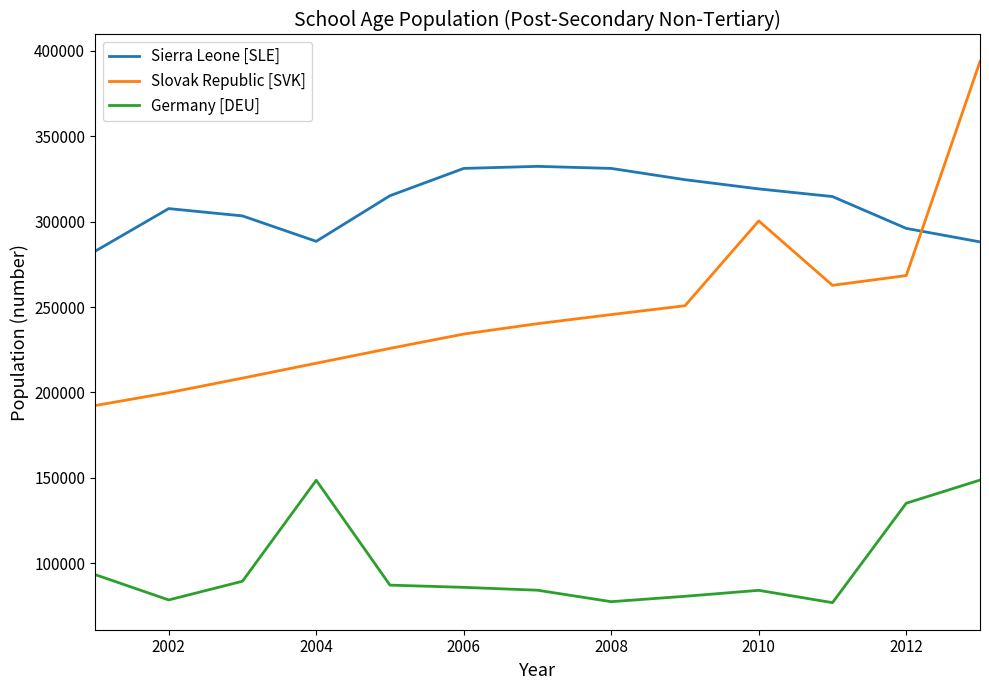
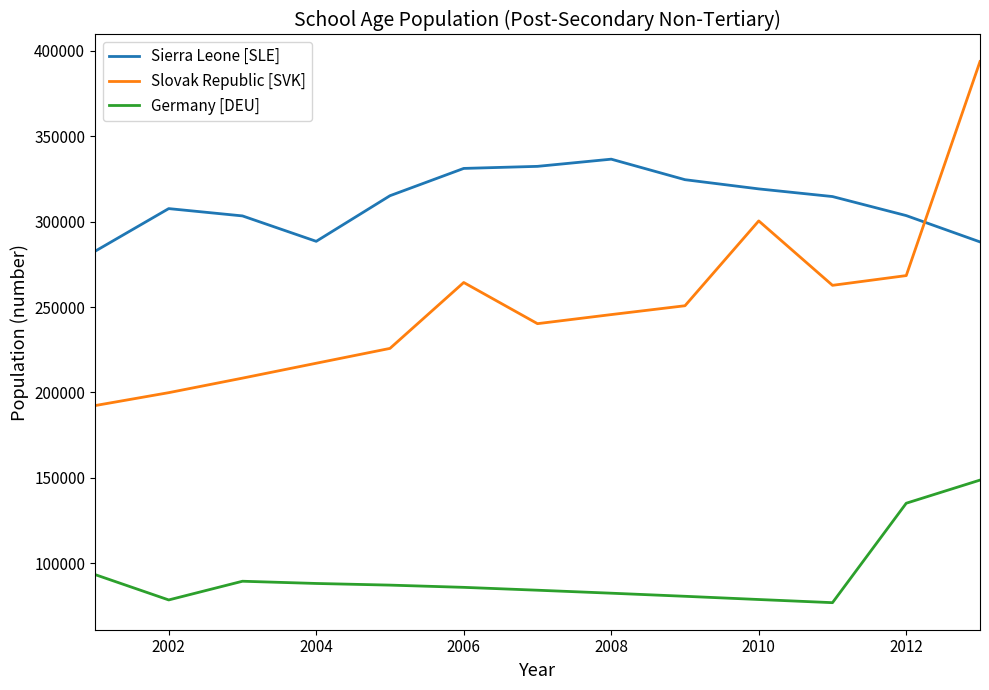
Germany [DEU], 2004: 149000 -> 88000
Slovak Republic [SVK], 2006: 234000 -> 264000
Sierra Leone [SLE], 2008: 331000 -> 336000
Germany [DEU], 2008: 78000 -> 83000
Germany [DEU], 2010: 84000 -> 79000
Sierra Leone [SLE], 2012: 296000 -> 303000
